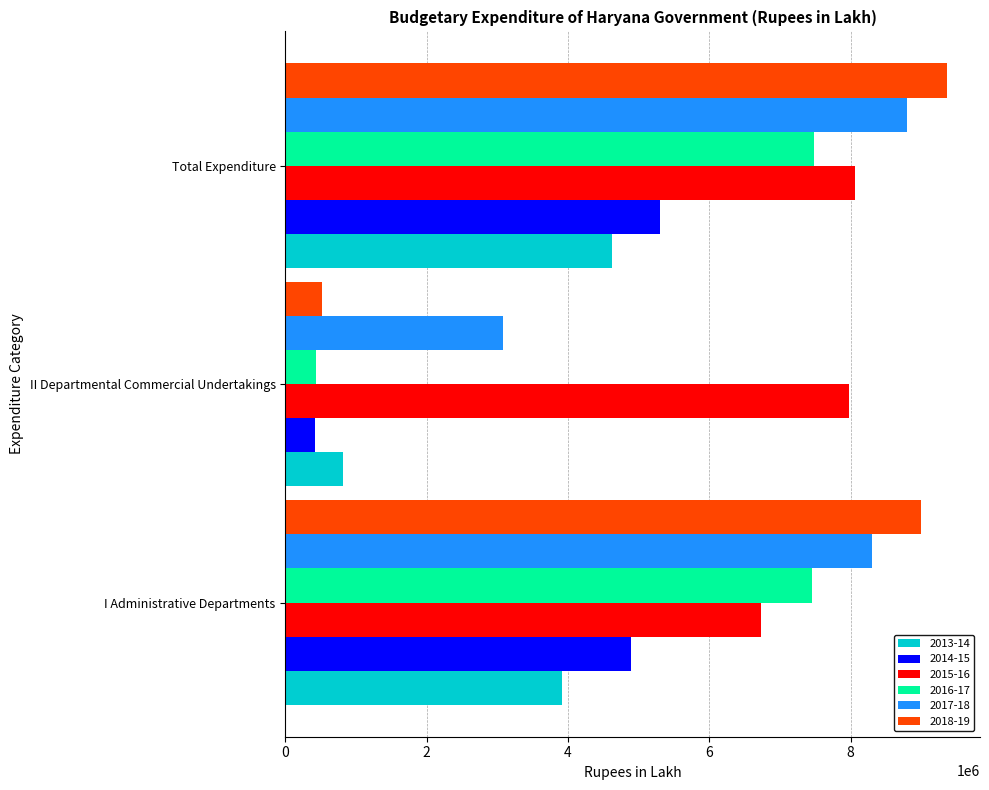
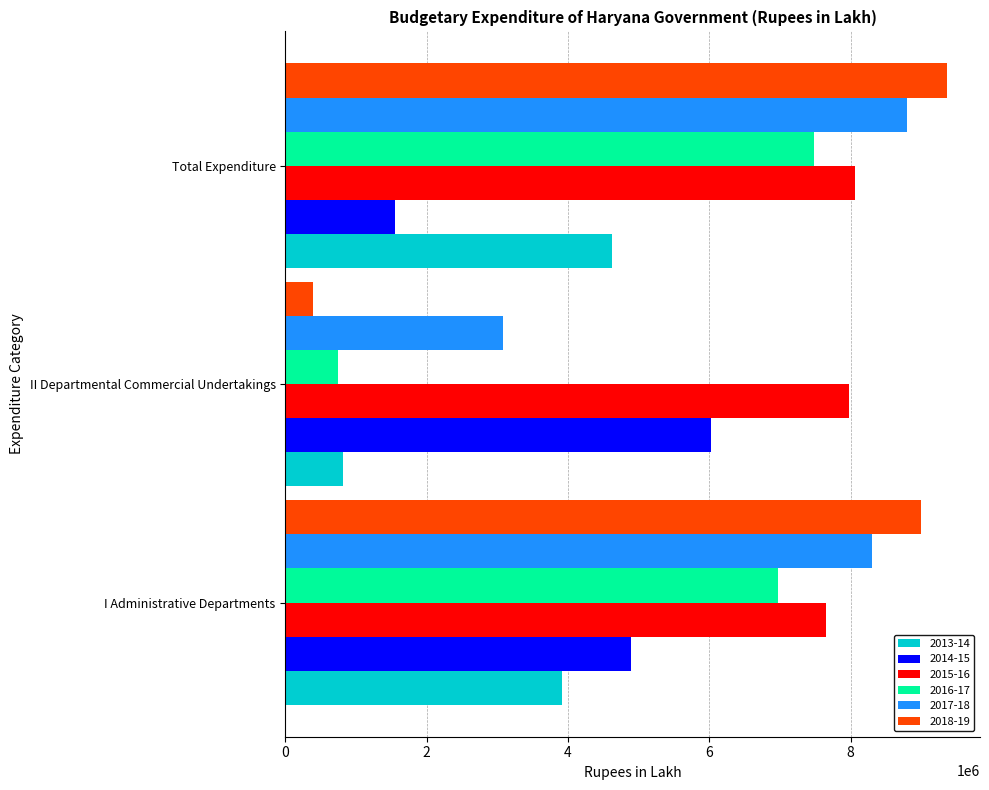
2014-15, Total Expenditure: 5300000 -> 1600000
2018-19, II Departmental Commercial Undertakings: 500000 -> 400000
2016-17, II Departmental Commercial Undertakings: 400000 -> 800000
2014-15, II Departmental Commercial Undertakings: 400000 -> 6000000
2016-17, I Administrative Departments: 7500000 -> 7000000
2015-16, I Administrative Departments: 6700000 -> 7600000
